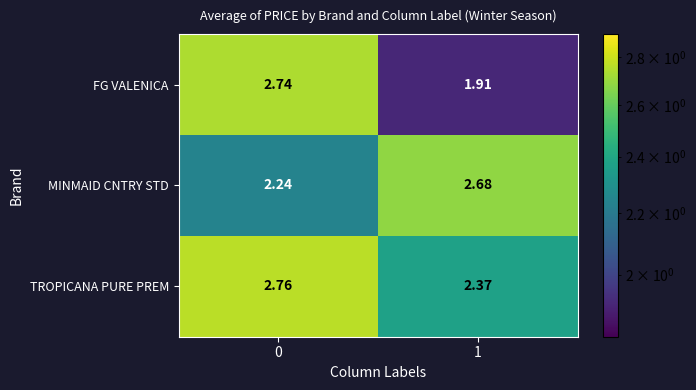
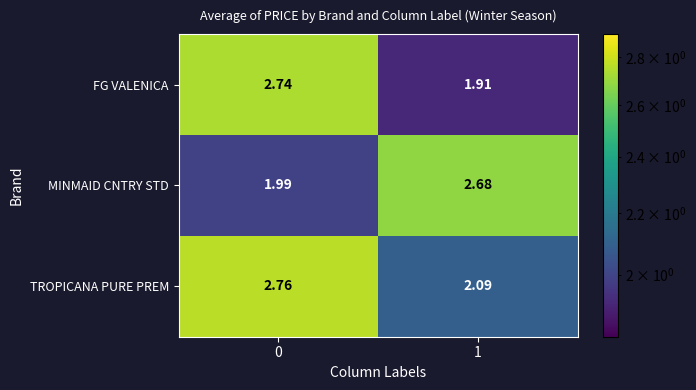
MINMAID CNTRY STD, 0: 2.24 -> 1.99
TROPICANA PURE PREM, 1: 2.37 -> 2.09
